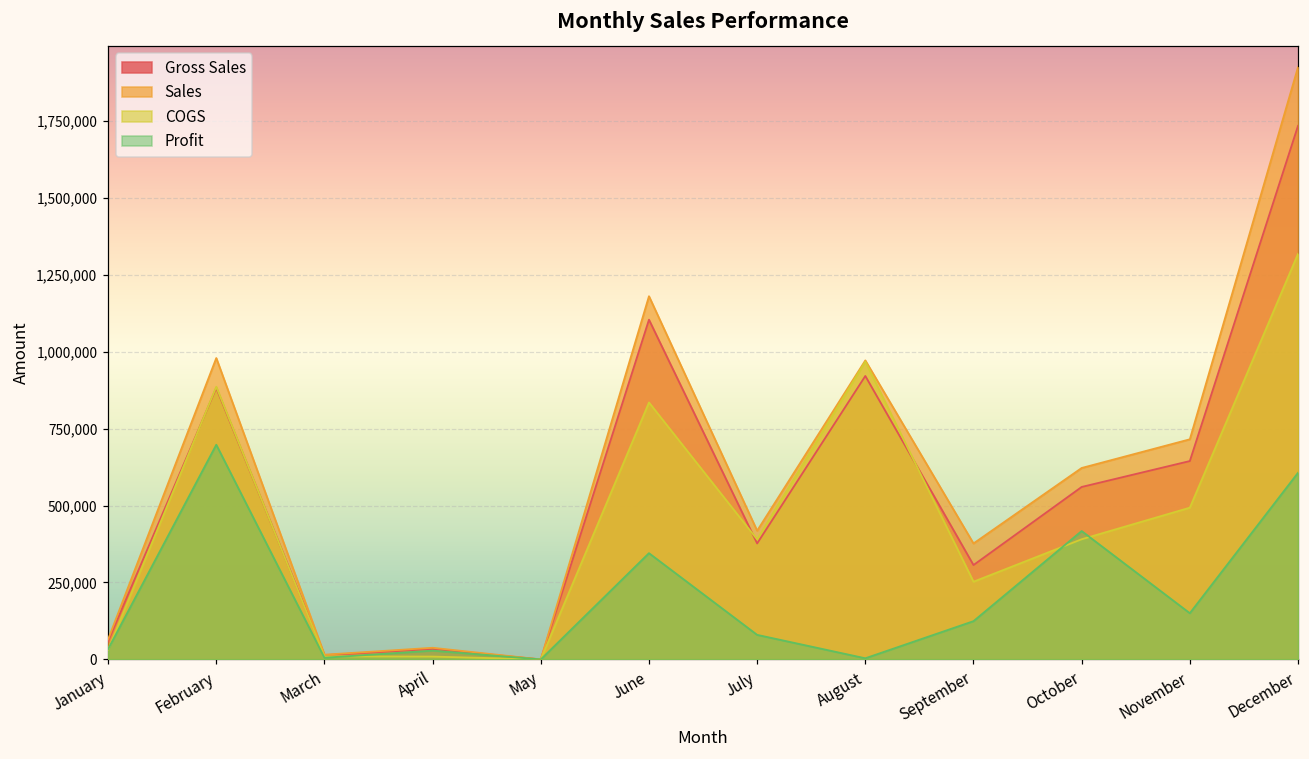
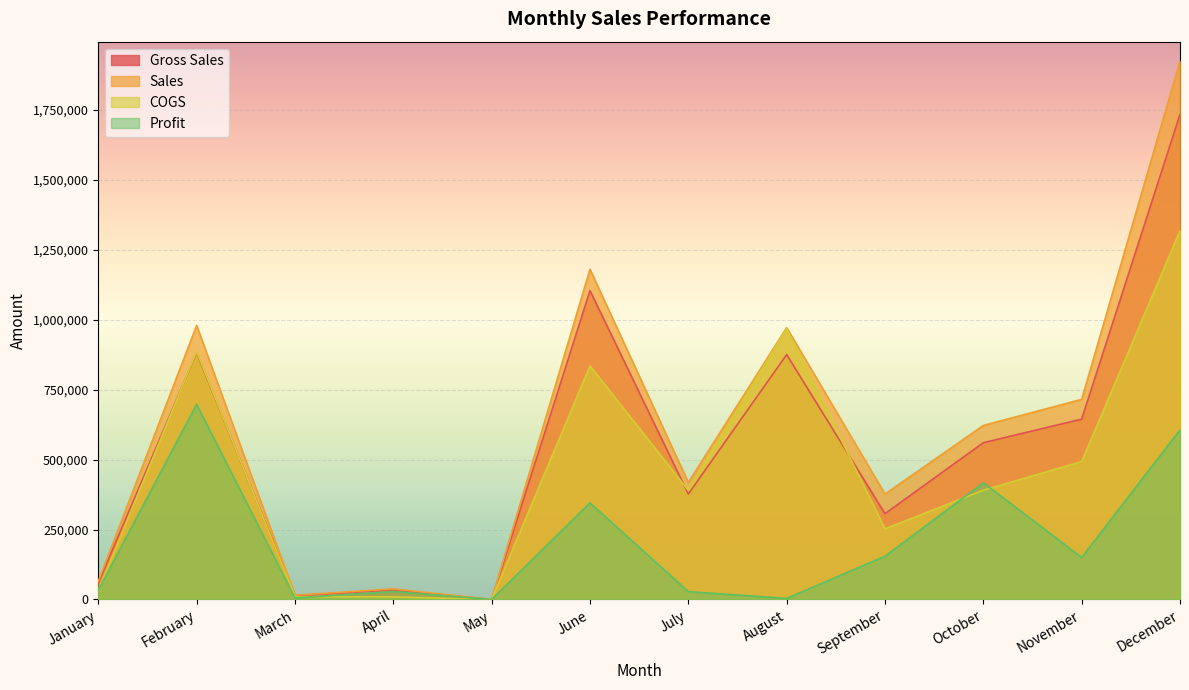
Profit, July: 80,000 -> 30,000
Gross Sales, August: 920,000 -> 880,000
Profit, September: 120,000 -> 150,000
